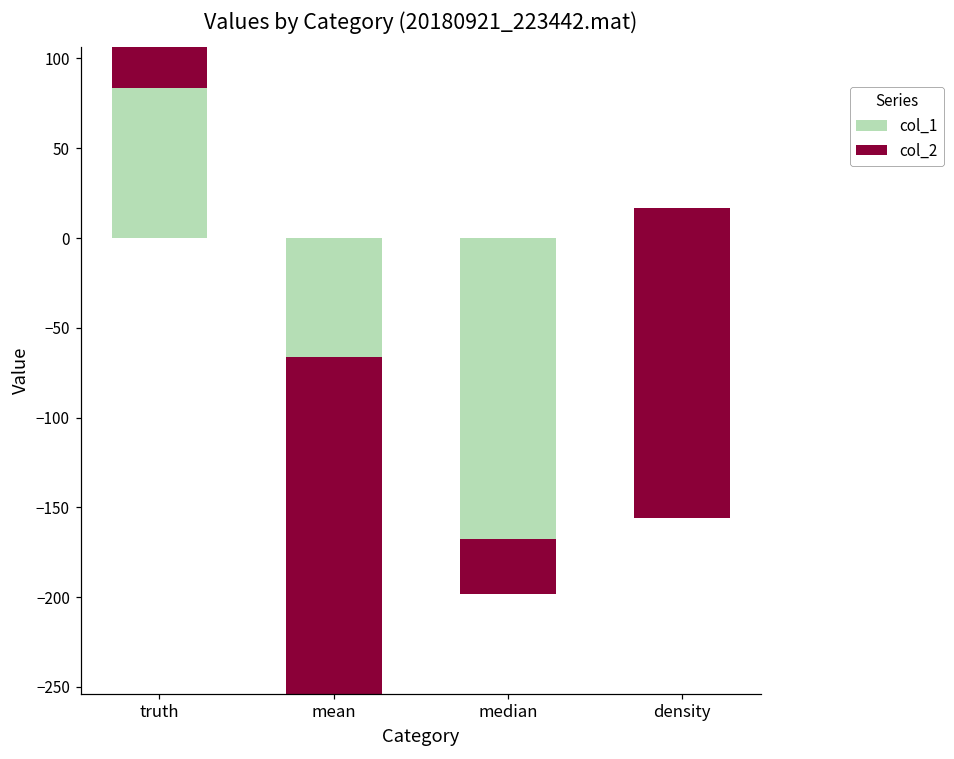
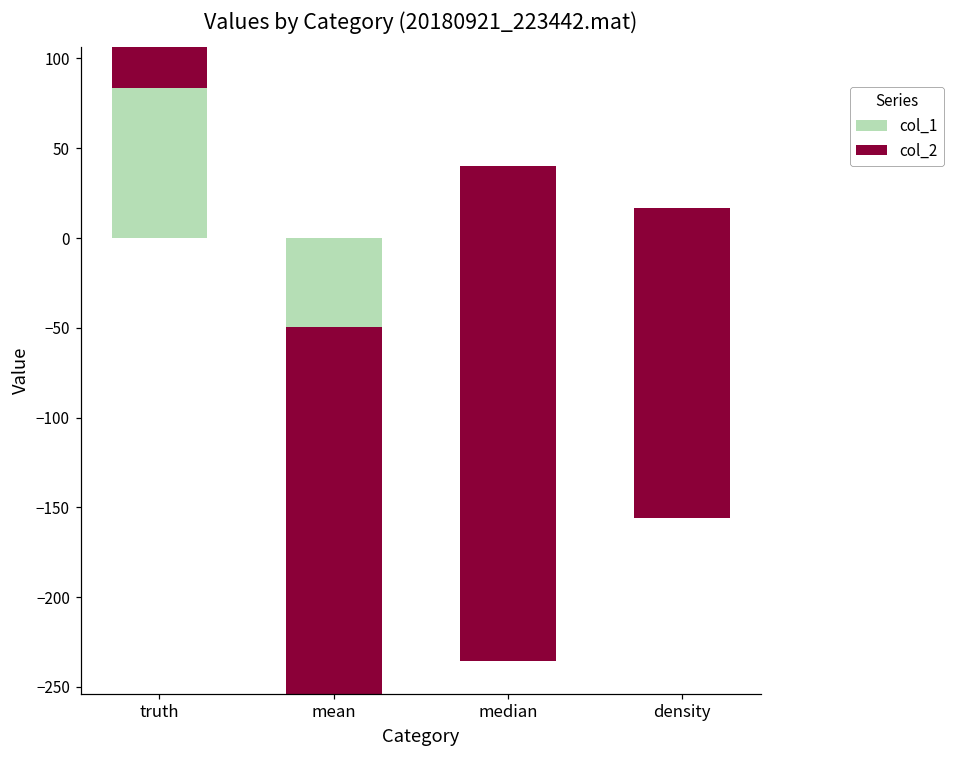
col_2, mean: 188 -> 204
col_1, median: -198 -> -236
col_2, median: 30 -> 276
